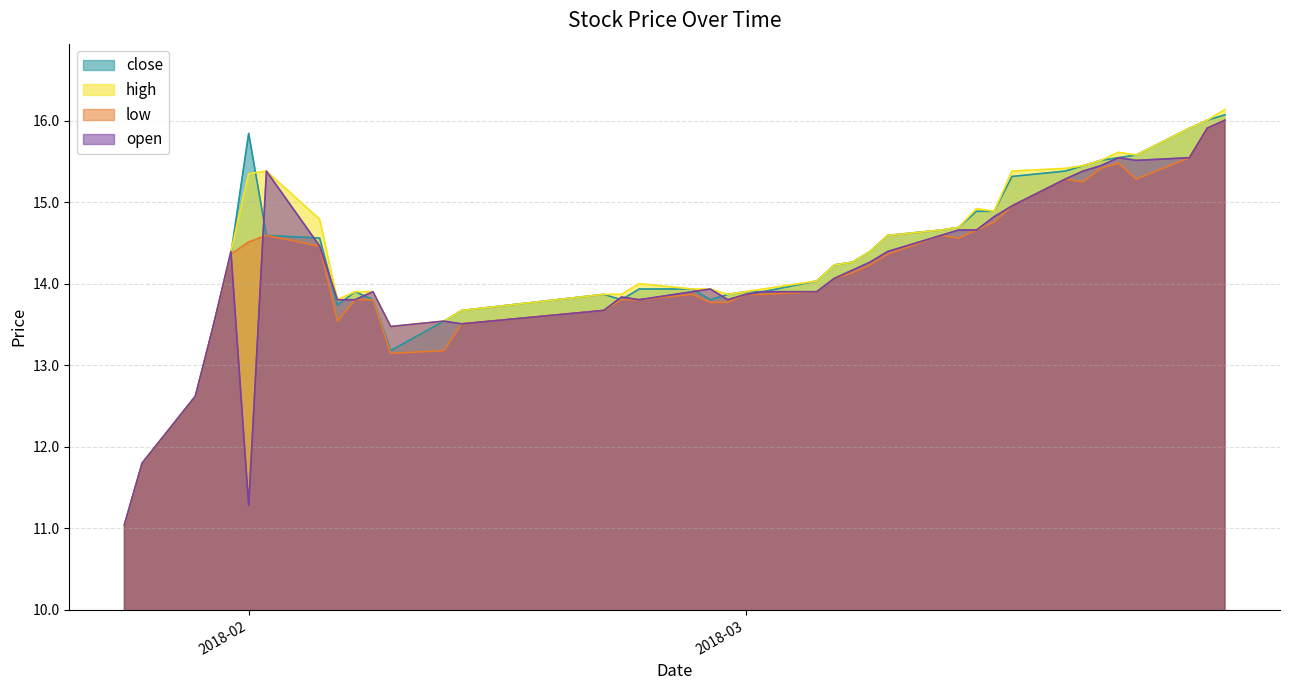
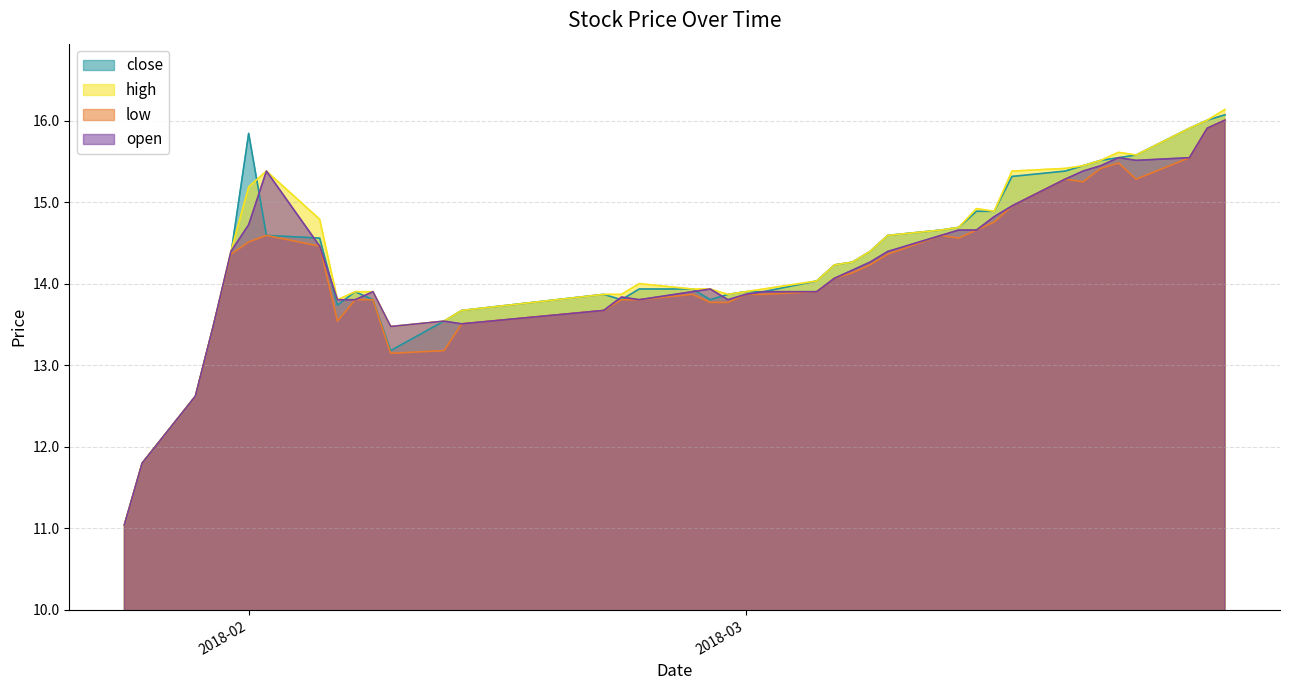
high, 2018-02: 15.4 -> 15.2
open, 2018-02: 11.3 -> 14.7
